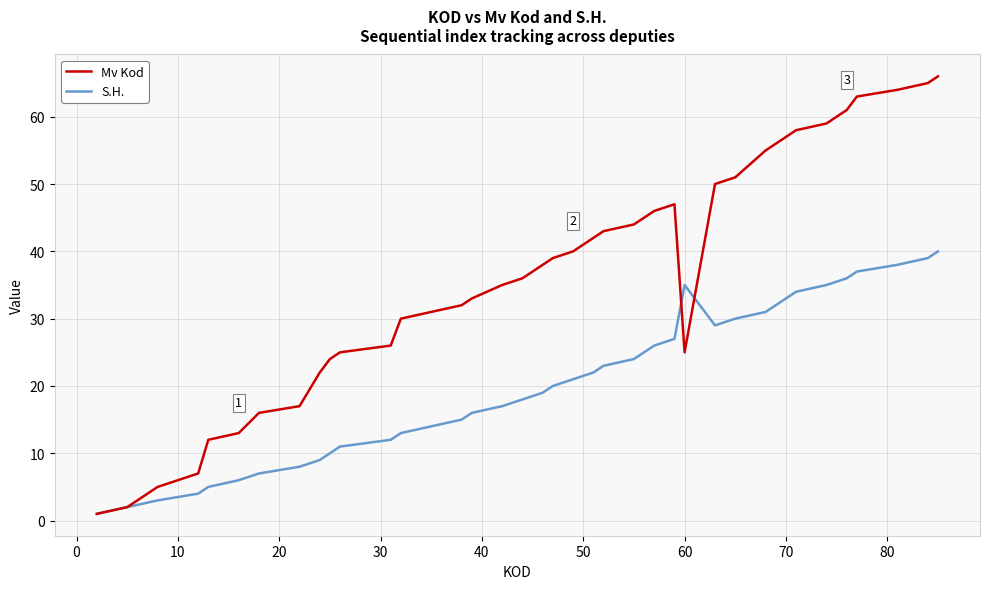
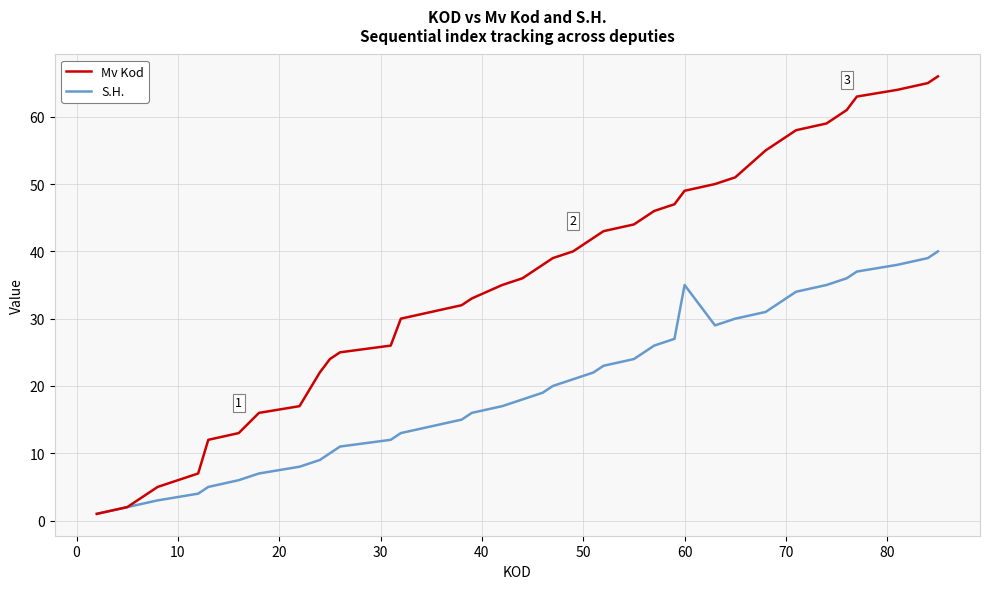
Mv Kod, 60: 25 -> 49
